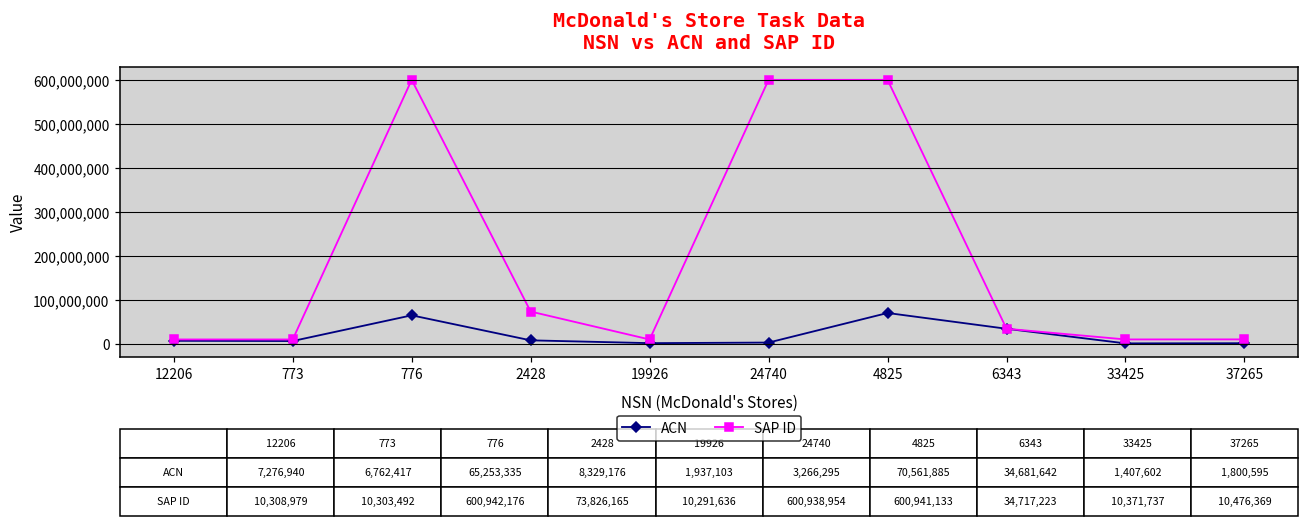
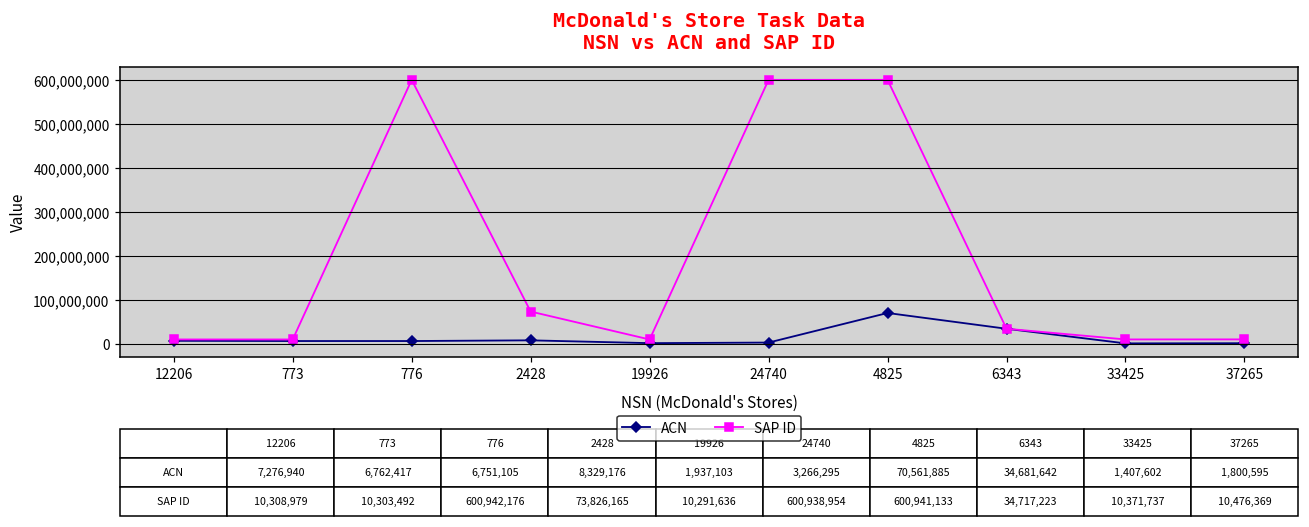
ACN, 776: 65,253,335 -> 6,751,105
